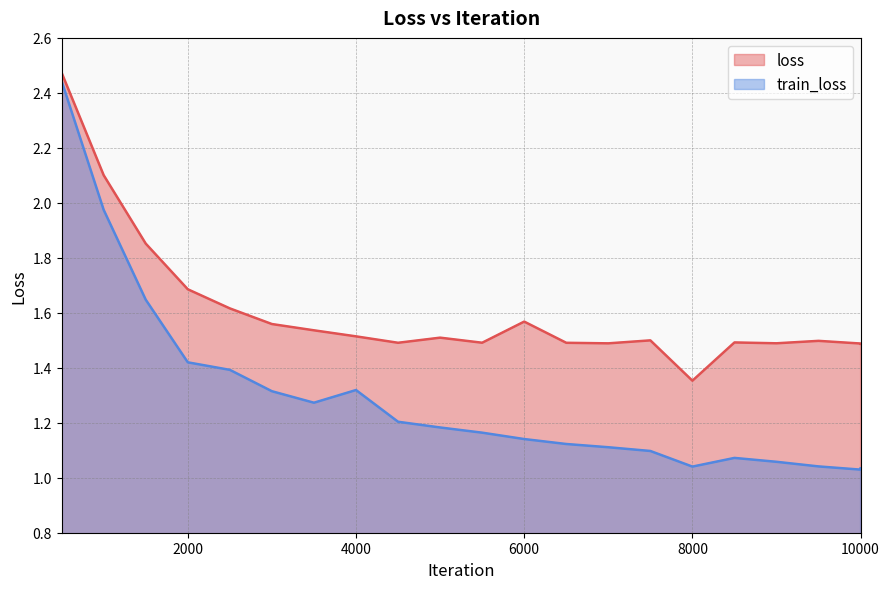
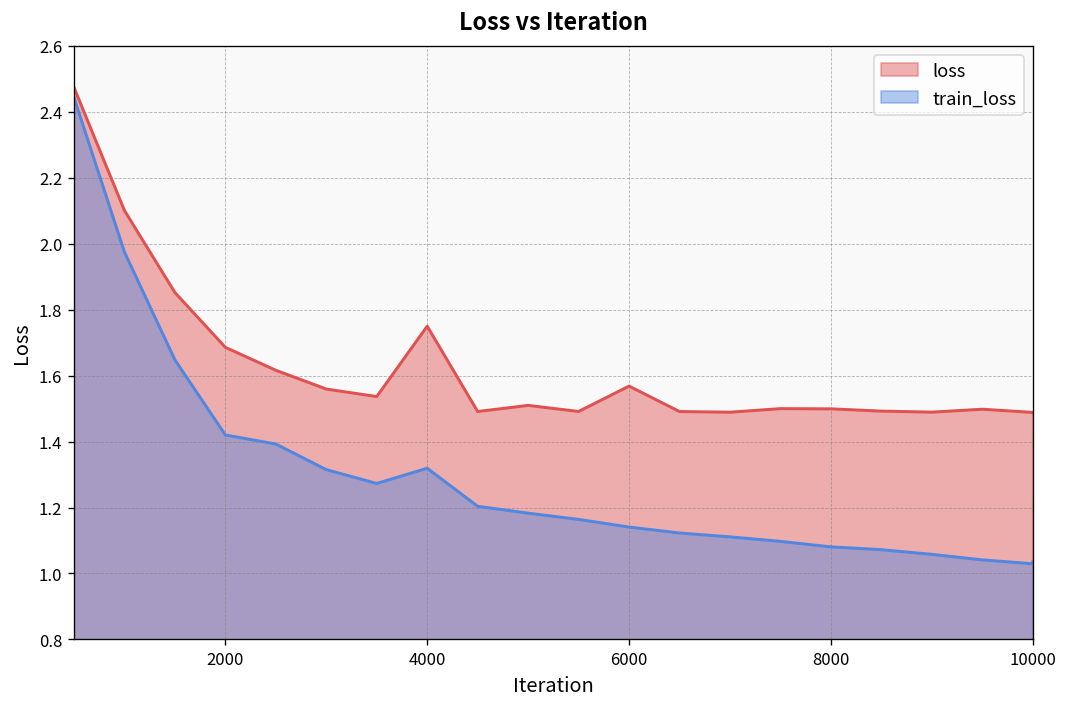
loss, 4000: 1.51 -> 1.75
loss, 8000: 1.35 -> 1.50
train_loss, 8000: 1.04 -> 1.08
